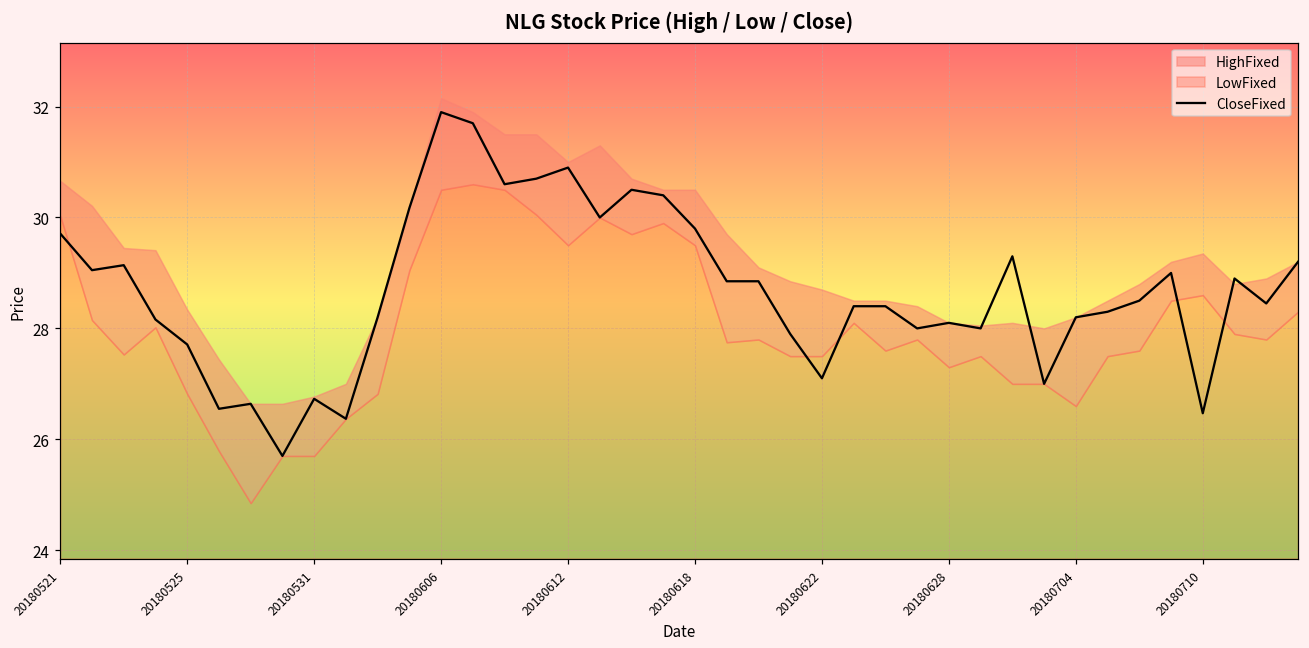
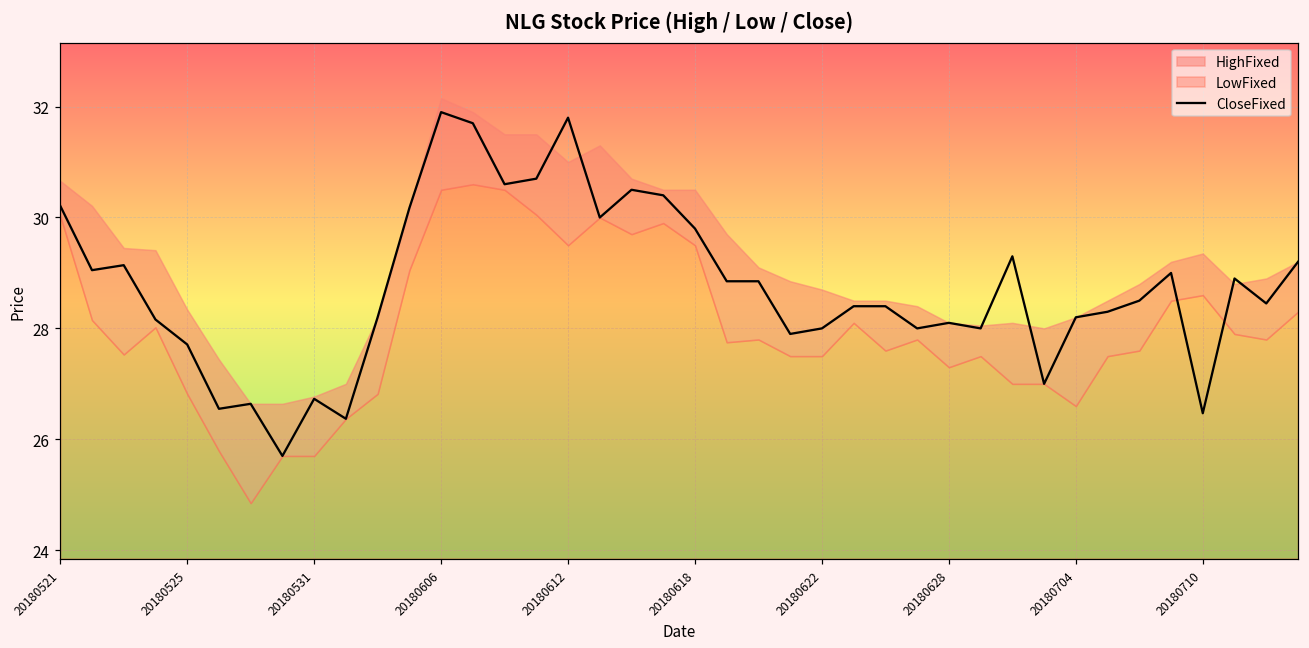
CloseFixed, 20180521: 29.7 -> 30.2
CloseFixed, 20180612: 30.9 -> 31.8
CloseFixed, 20180622: 27.1 -> 28.0
